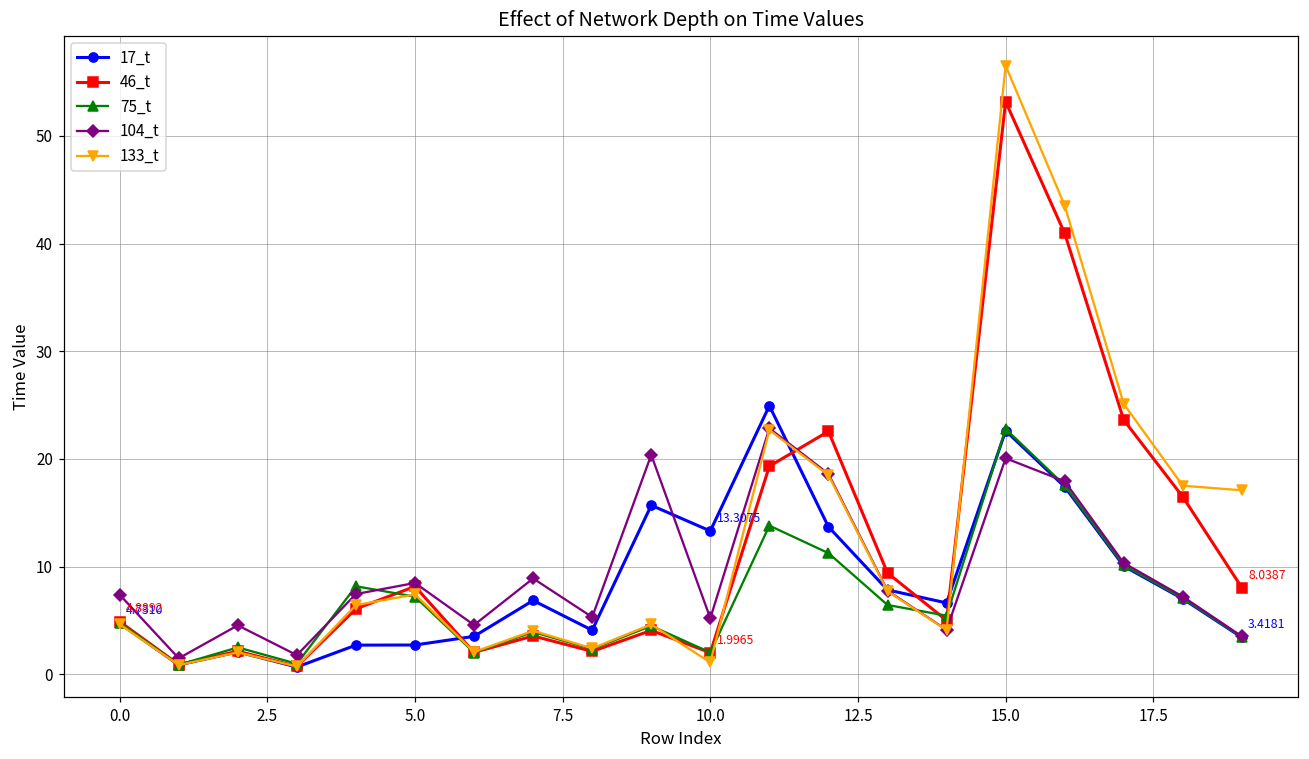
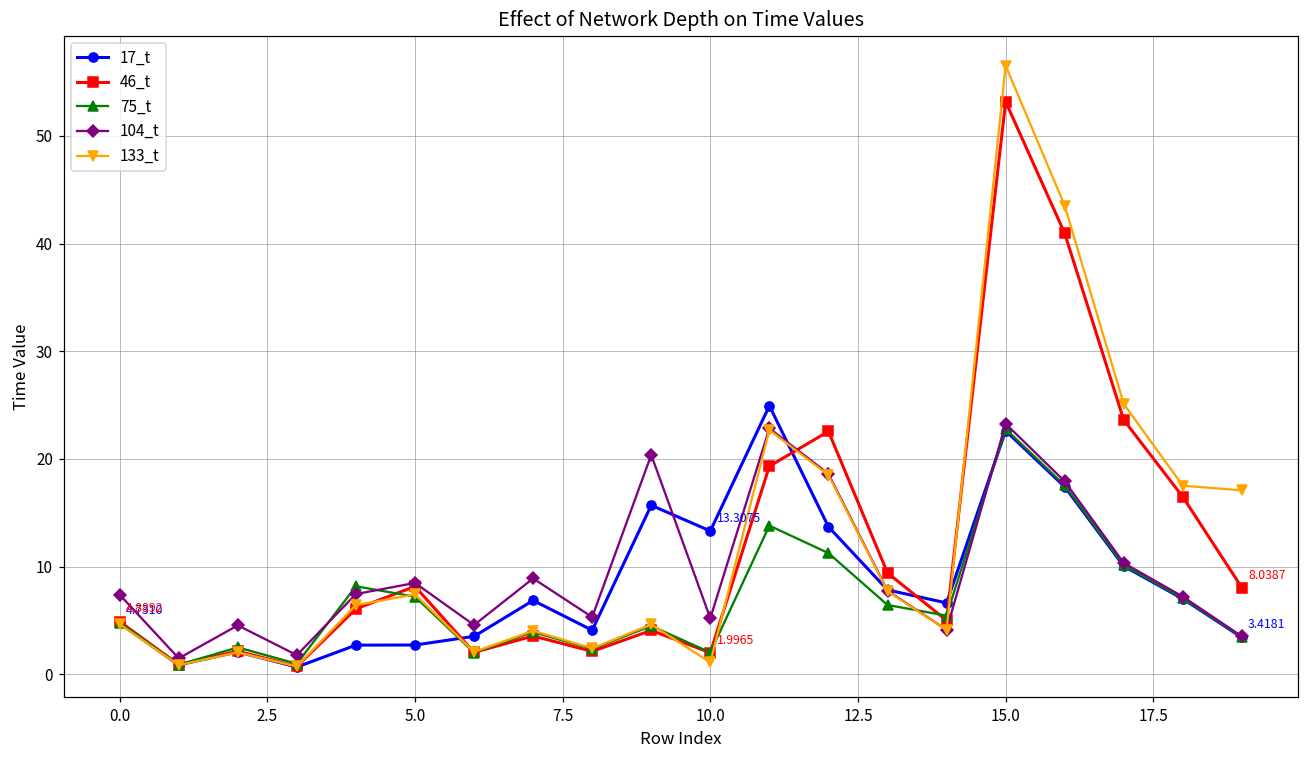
104_t, 15.0: 20 -> 23
